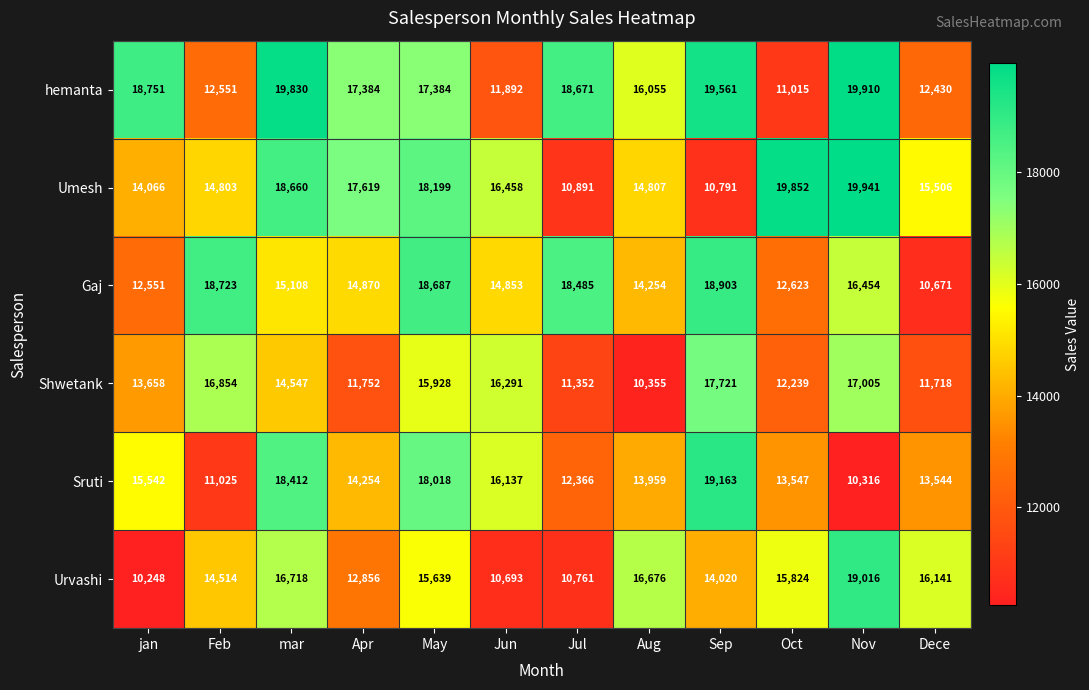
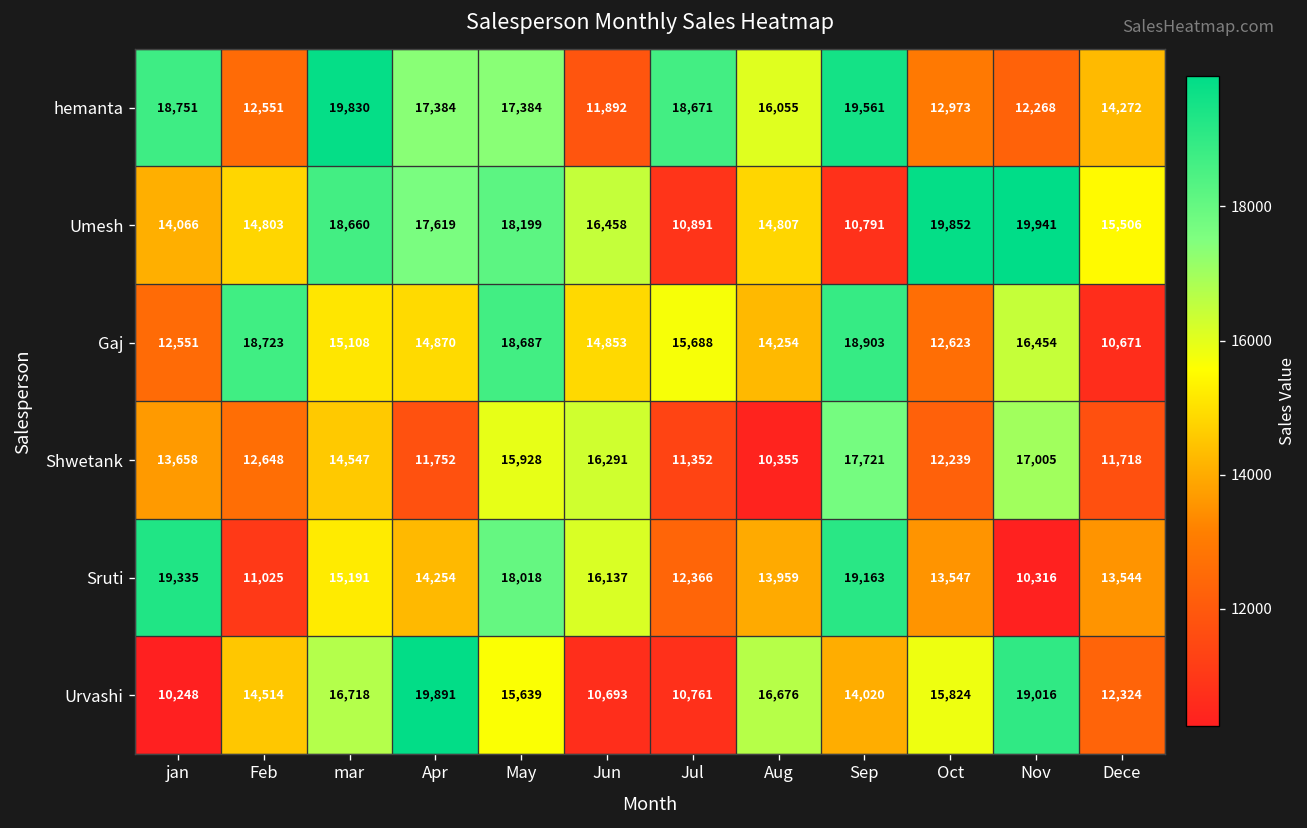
hemanta, Oct: 11,015 -> 12,973
hemanta, Nov: 19,910 -> 12,268
hemanta, Dece: 12,430 -> 14,272
Gaj, Jul: 18,485 -> 15,688
Shwetank, Feb: 16,854 -> 12,648
Sruti, jan: 15,542 -> 19,335
Sruti, mar: 18,412 -> 15,191
Urvashi, Apr: 12,856 -> 19,891
Urvashi, Dece: 16,141 -> 12,324
